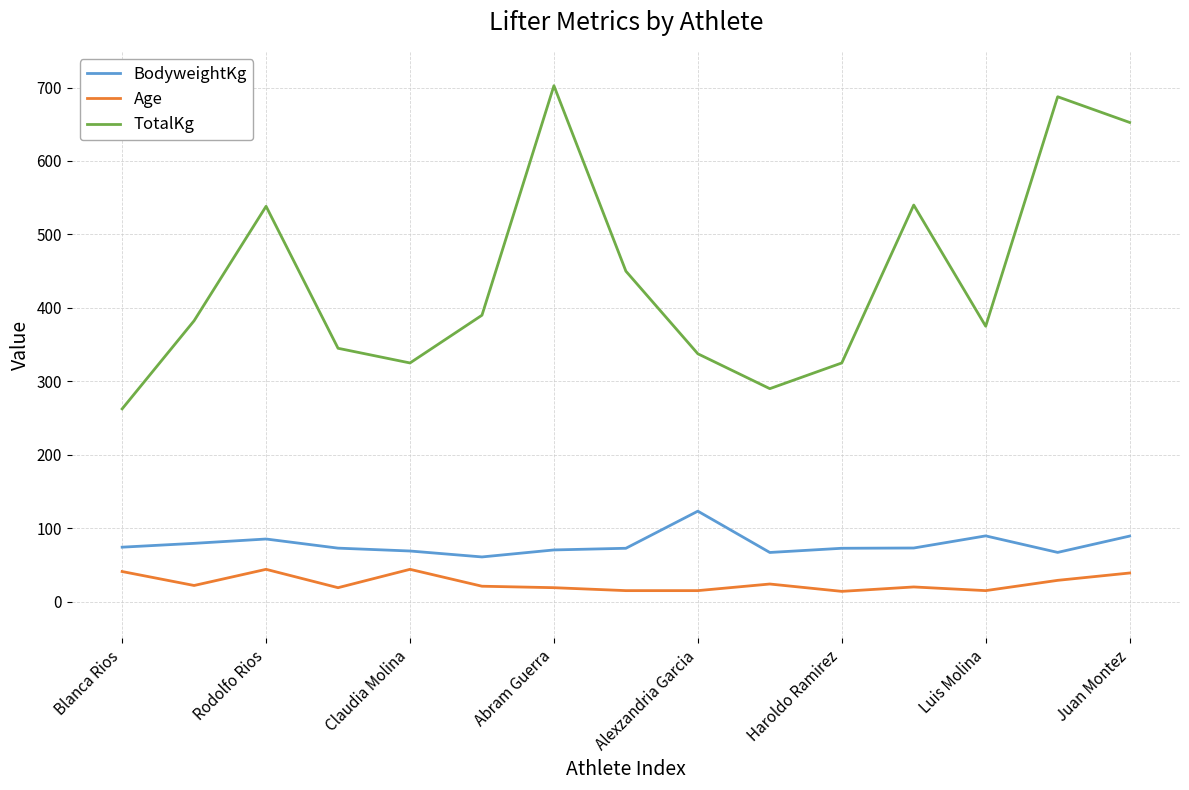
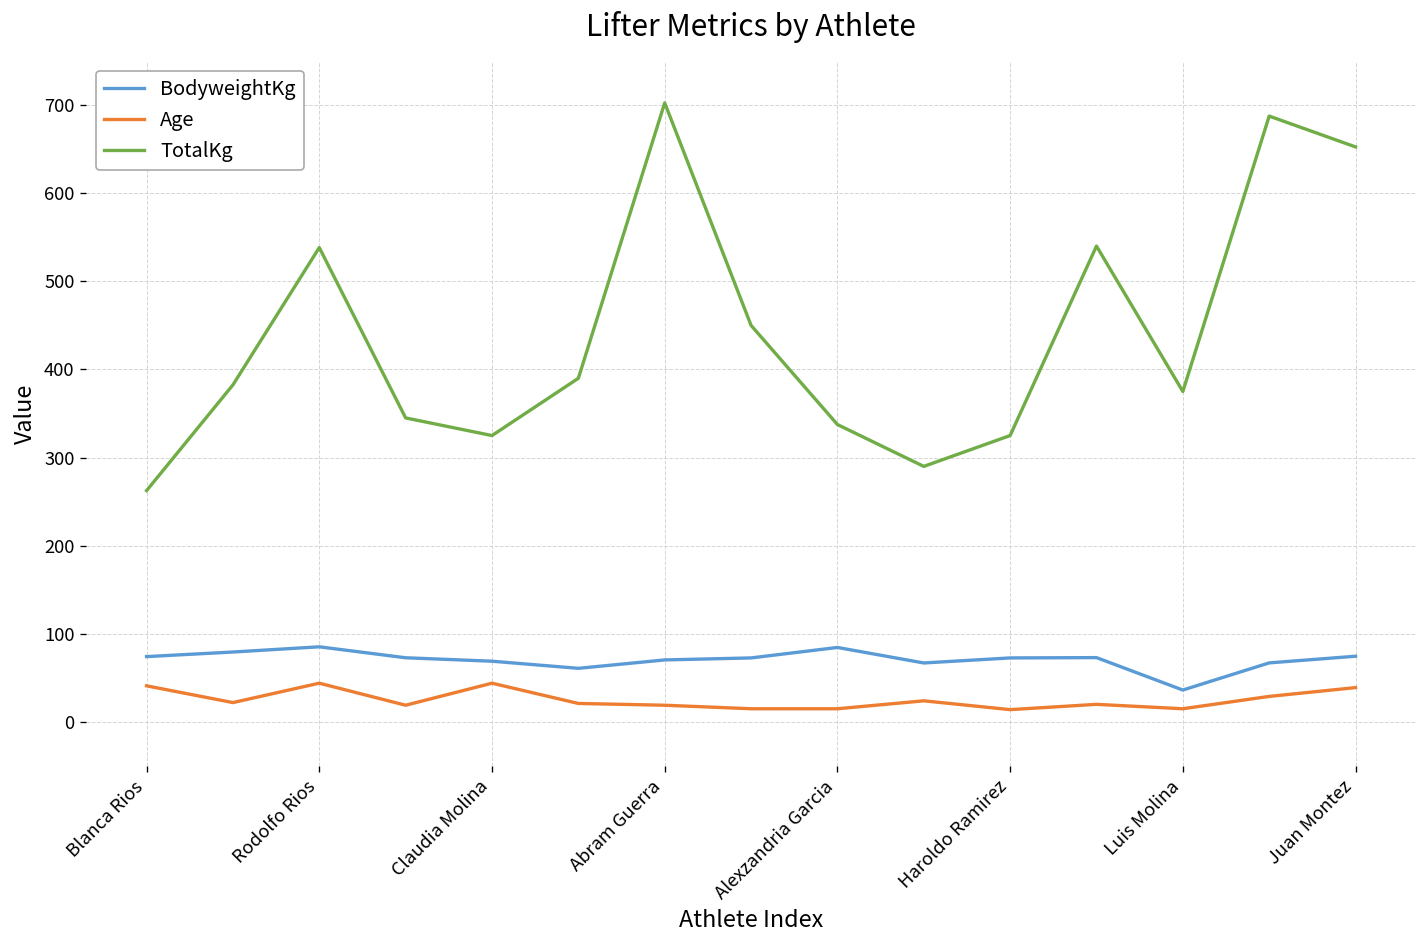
BodyweightKg, Alexzandria Garcia: 120 -> 80
BodyweightKg, Luis Molina: 90 -> 40
BodyweightKg, Juan Montez: 90 -> 70
